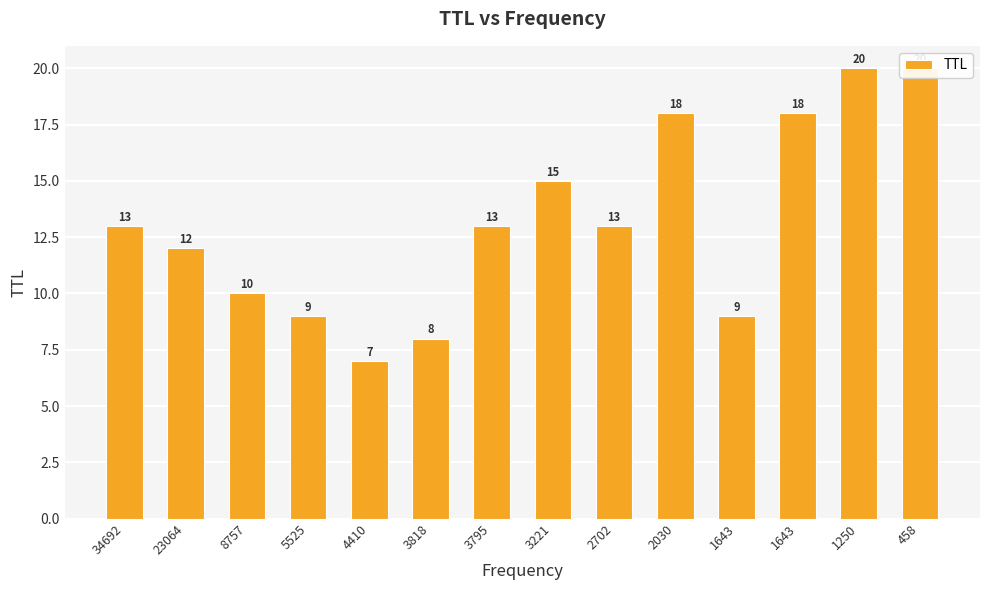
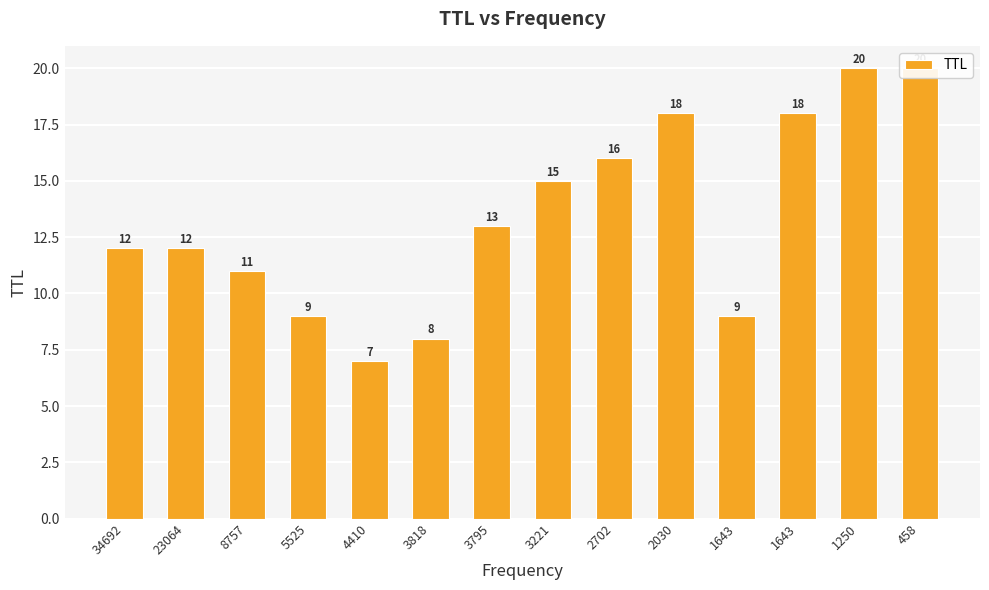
34692: 13 -> 12
8757: 10 -> 11
2702: 13 -> 16
